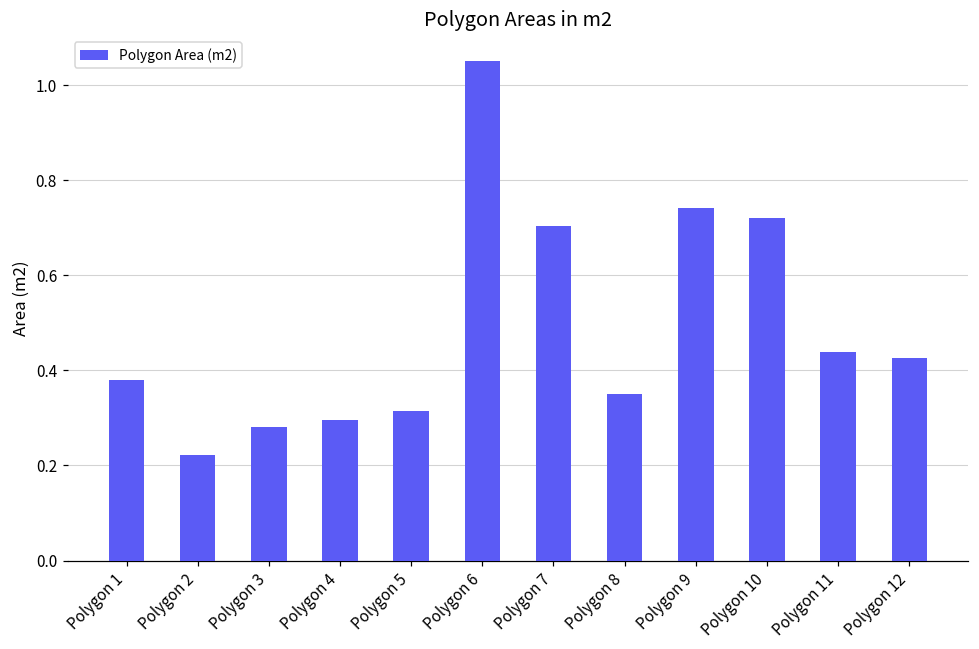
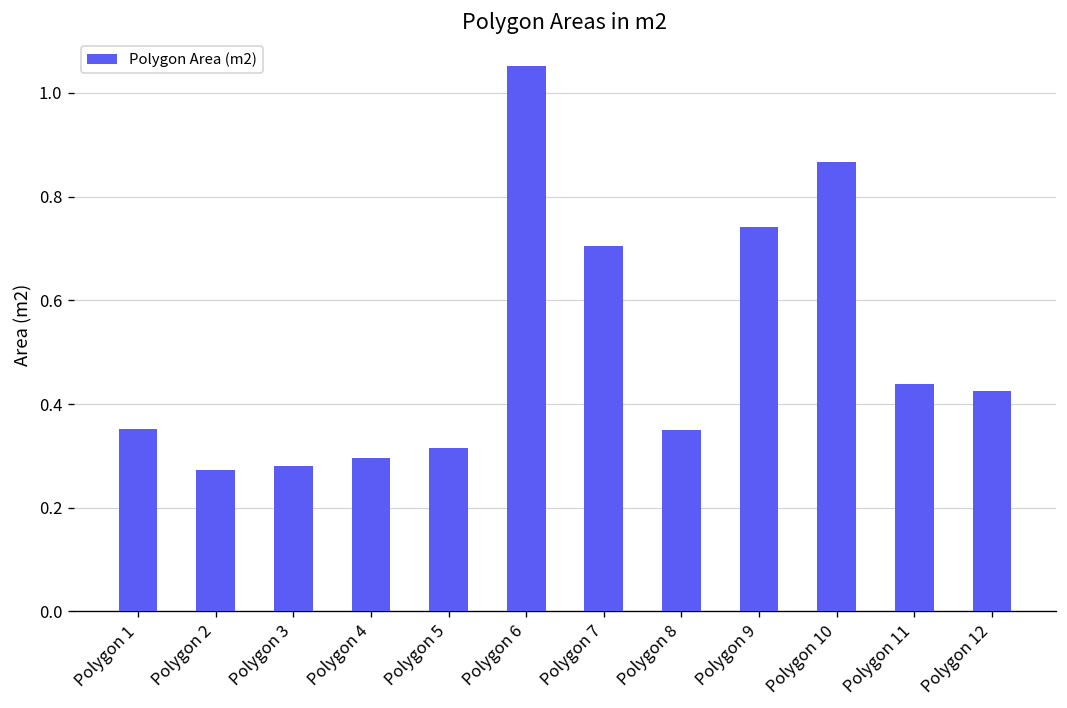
Polygon 1: 0.38 -> 0.35
Polygon 2: 0.22 -> 0.27
Polygon 10: 0.72 -> 0.87
